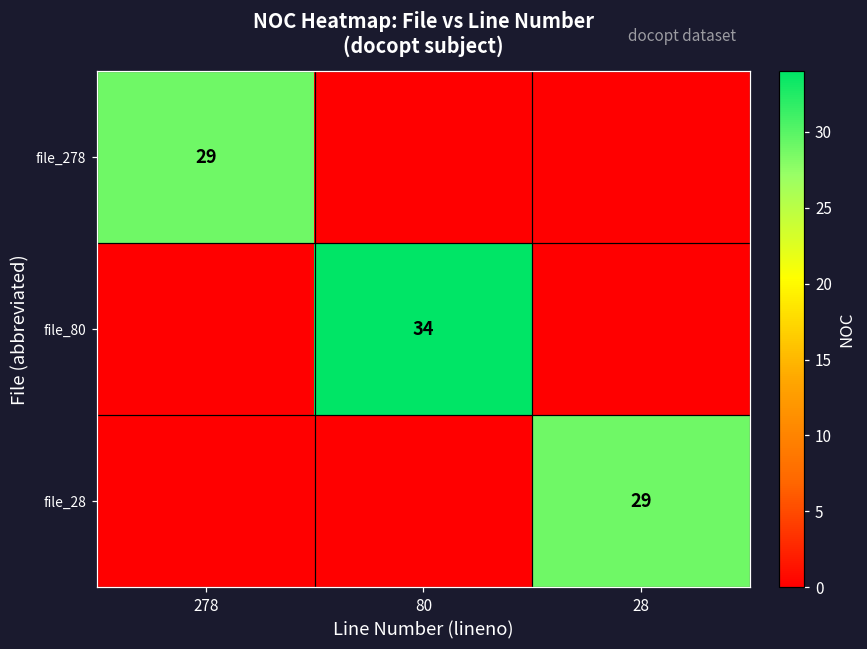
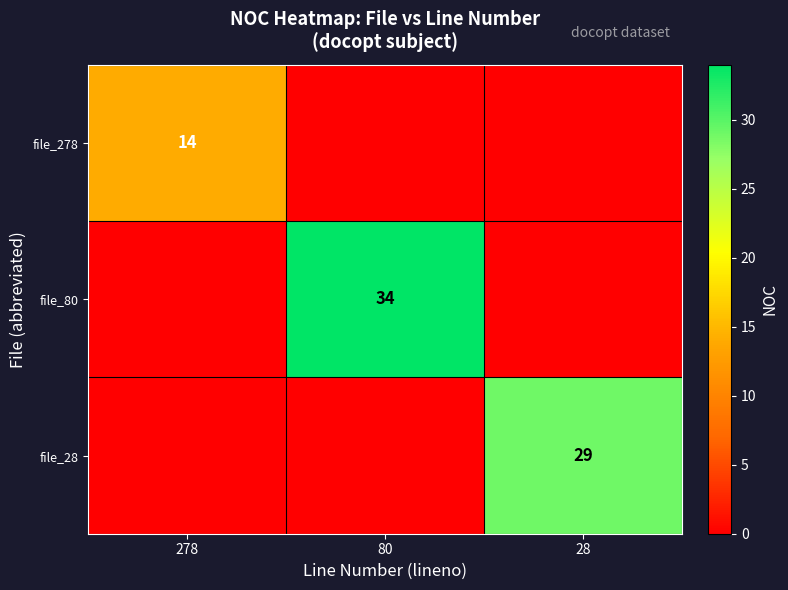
file_278, 278: 29 -> 14
